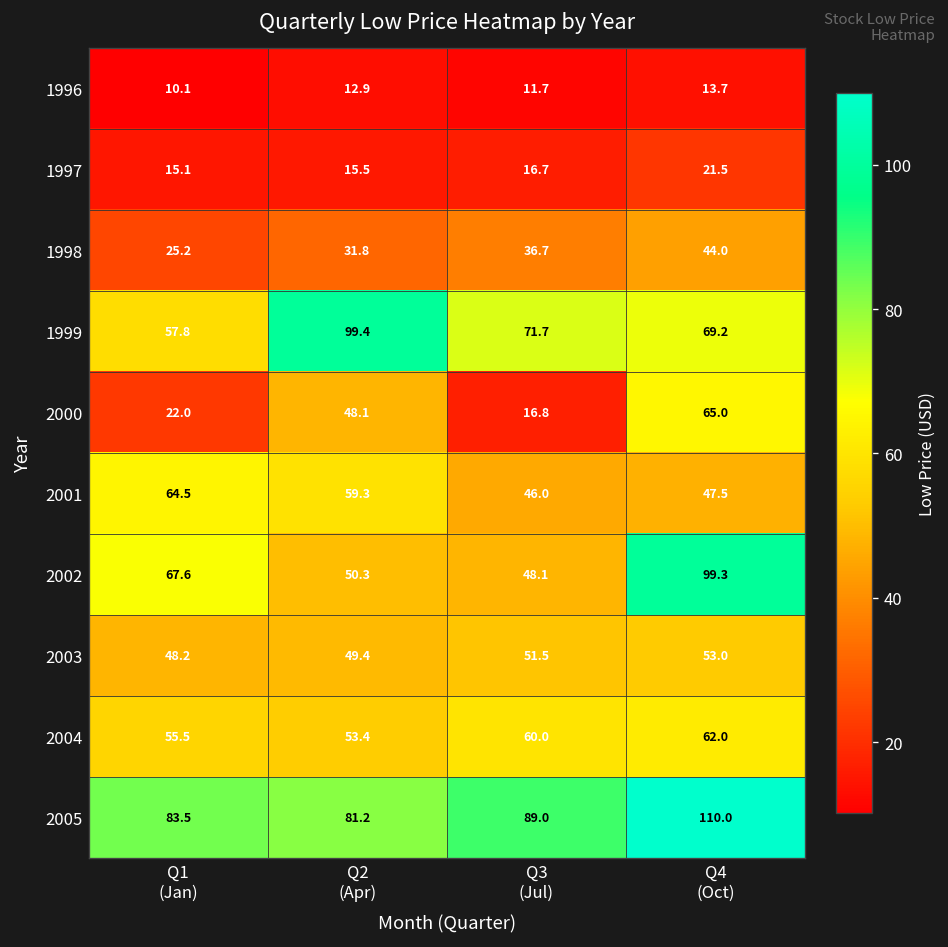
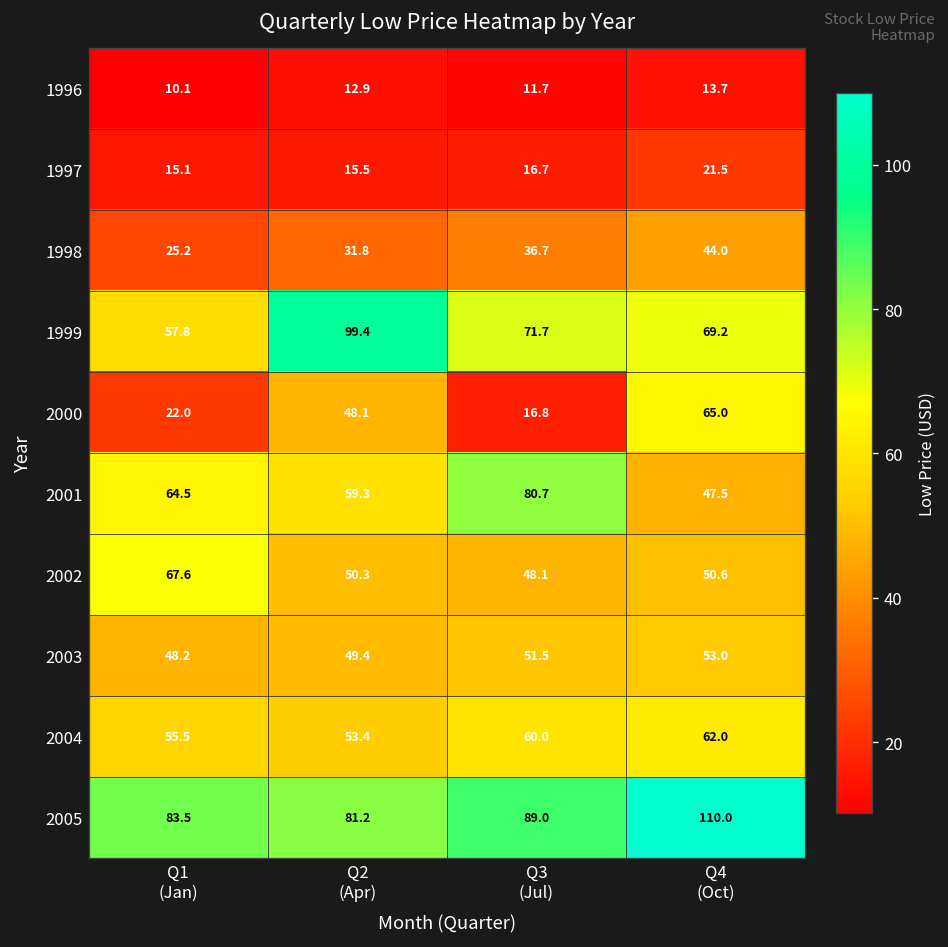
2001, Q3 (Jul): 46.0 -> 80.7
2002, Q4 (Oct): 99.3 -> 50.6
